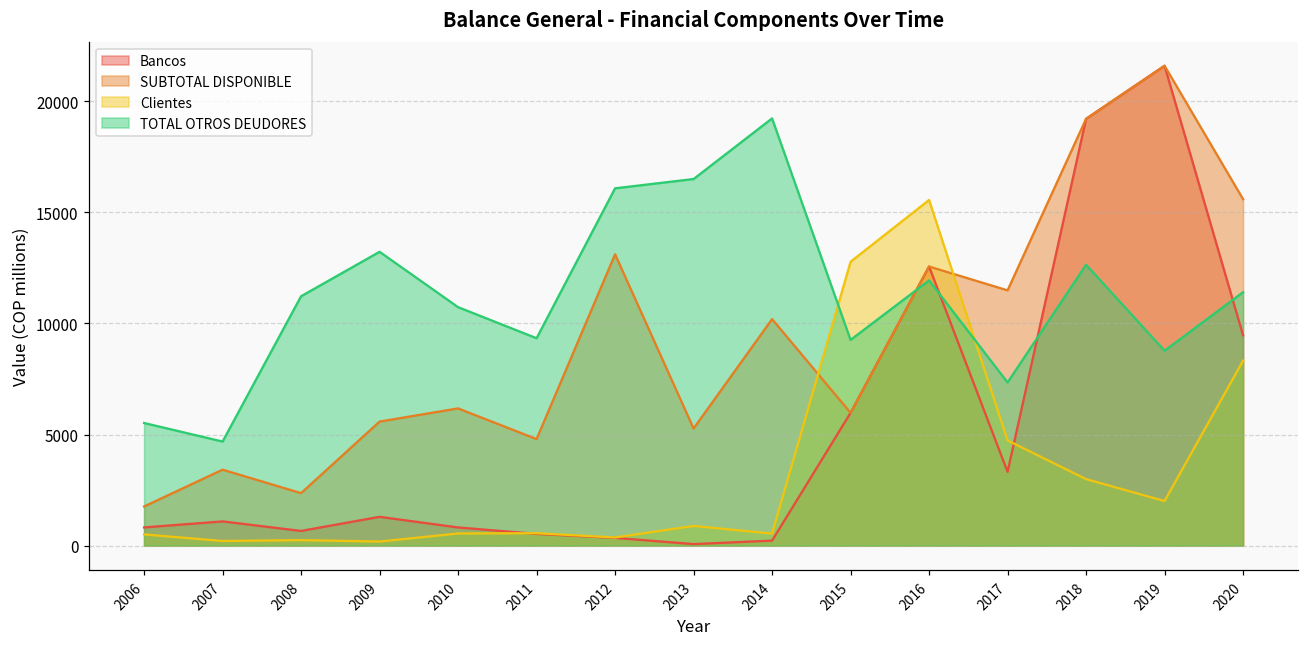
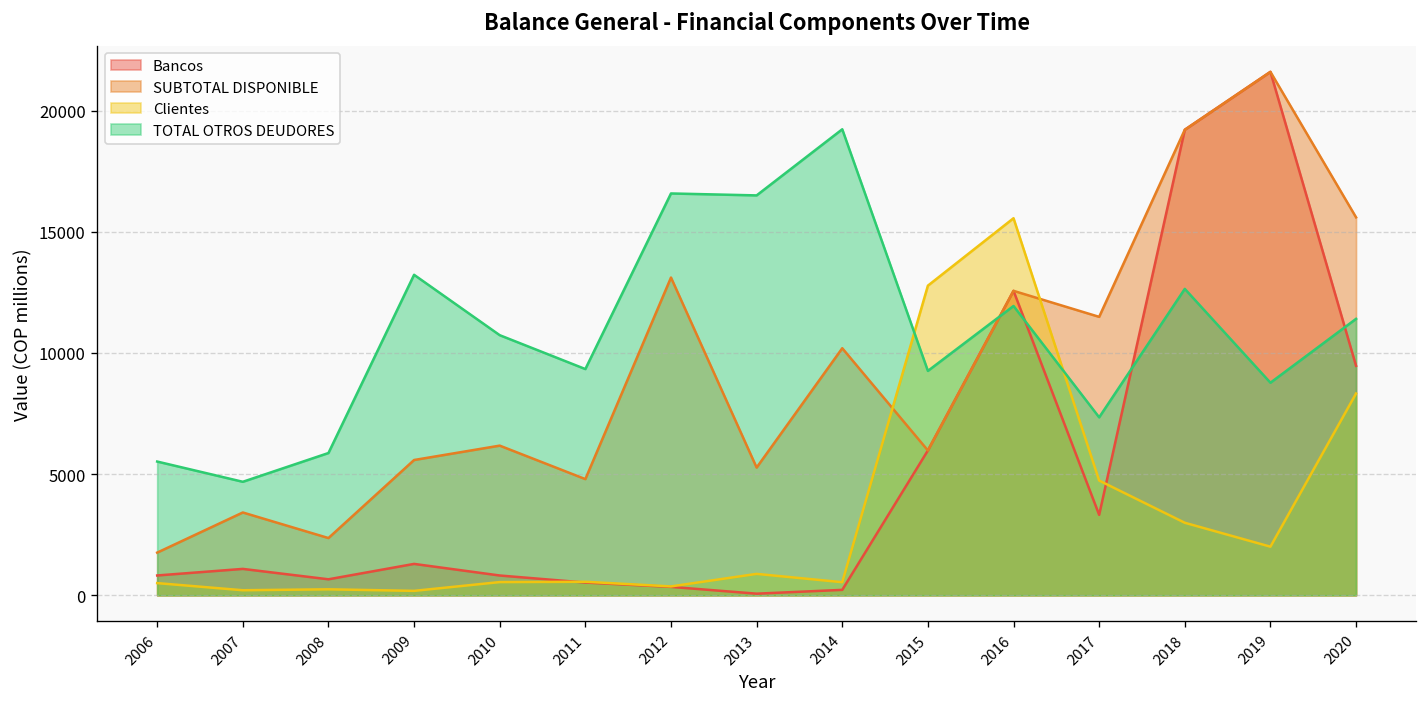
TOTAL OTROS DEUDORES, 2008: 11200 -> 5900
TOTAL OTROS DEUDORES, 2012: 16100 -> 16600
